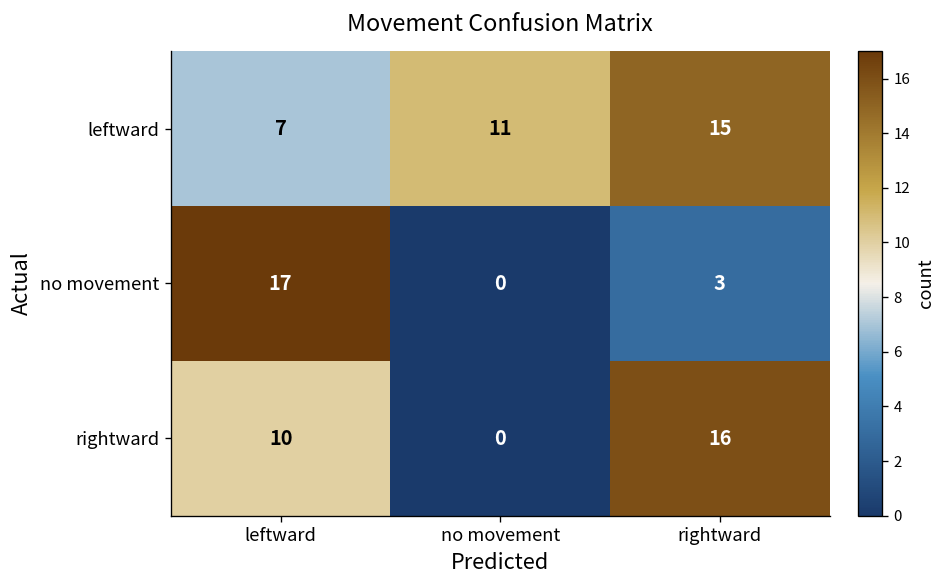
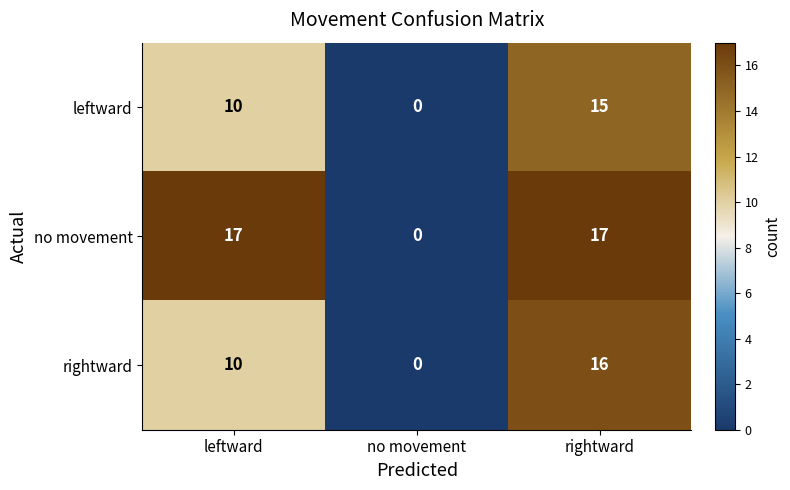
leftward, leftward: 7 -> 10
leftward, no movement: 11 -> 0
no movement, rightward: 3 -> 17
